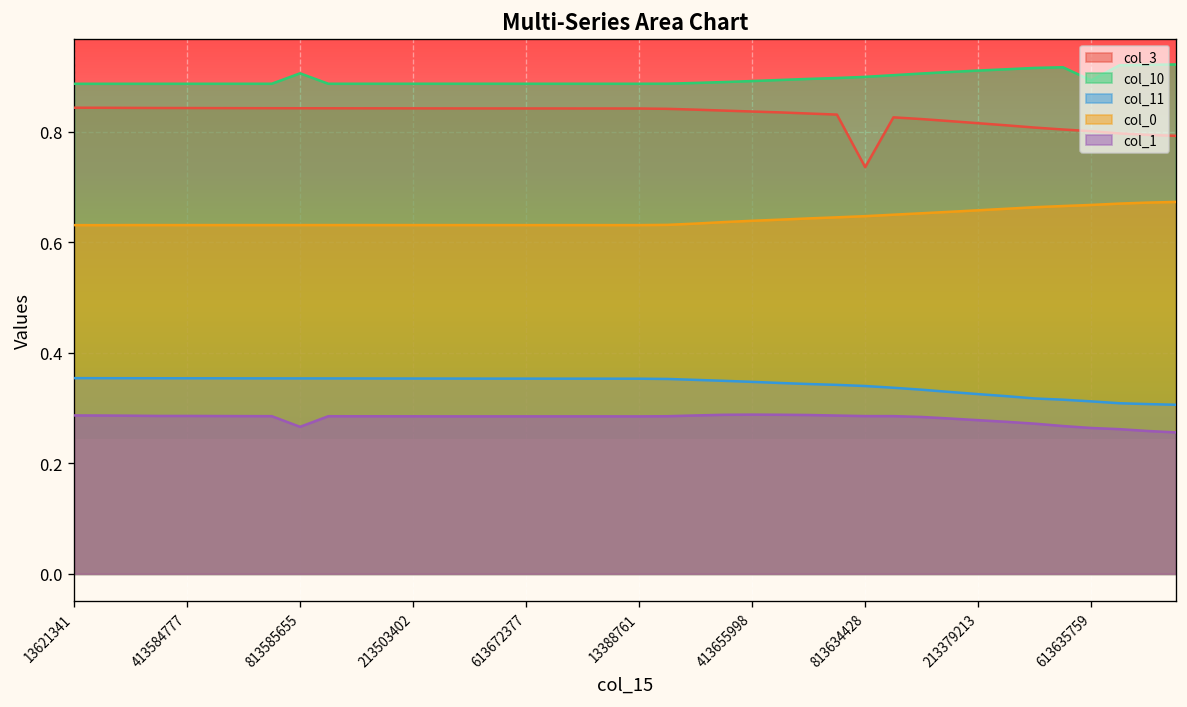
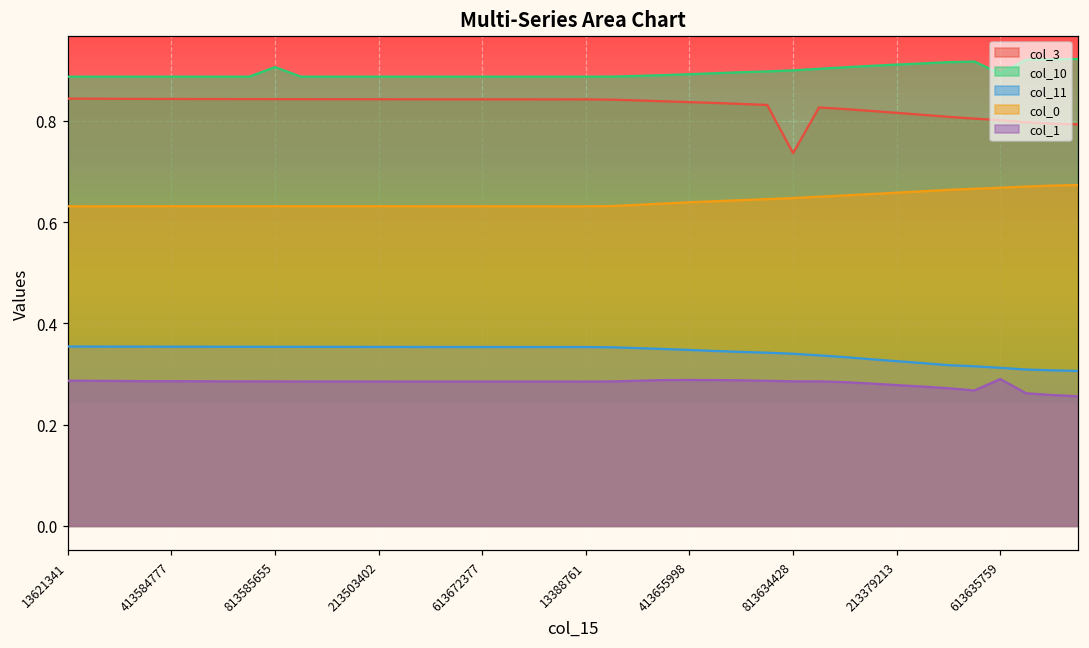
col_1, 813585655: 0.27 -> 0.29
col_1, 613635759: 0.26 -> 0.29
